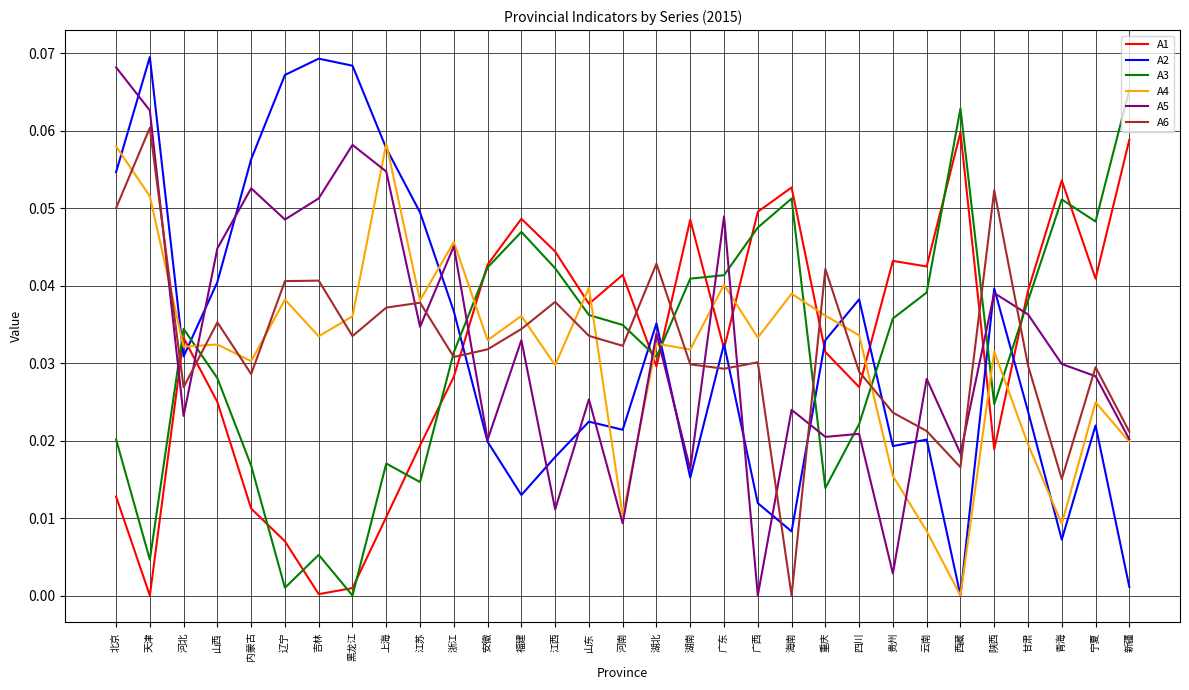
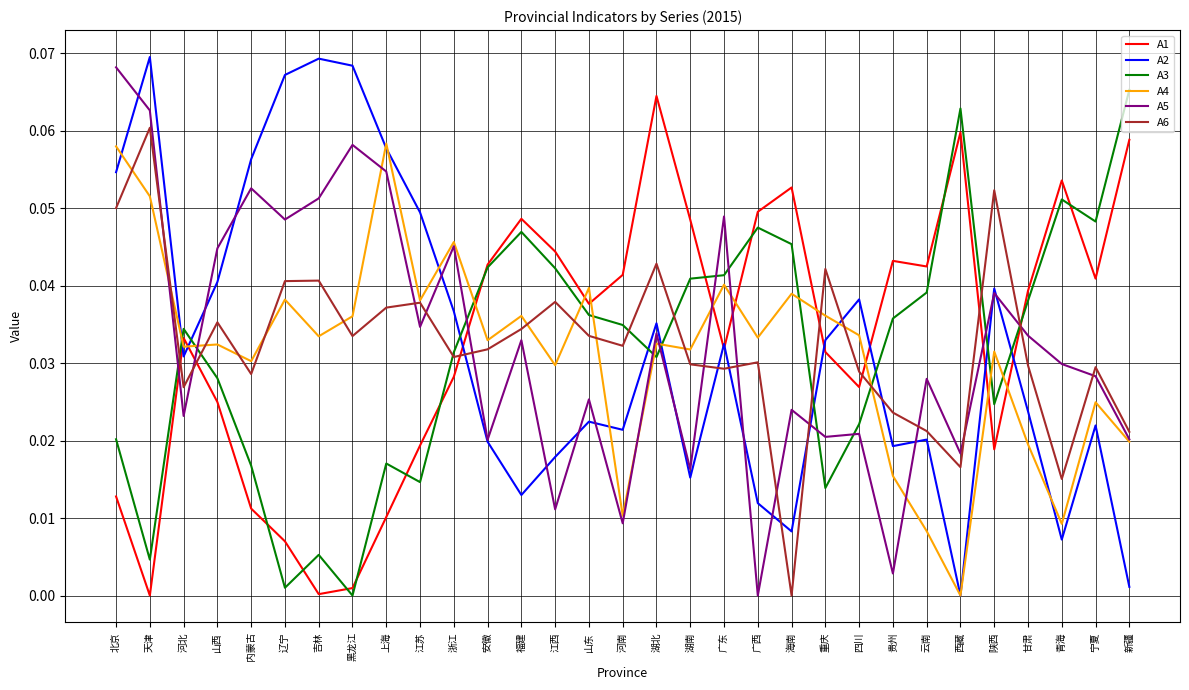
A1, 湖北: 0.030 -> 0.064
A3, 海南: 0.051 -> 0.045
A5, 甘肃: 0.036 -> 0.034
